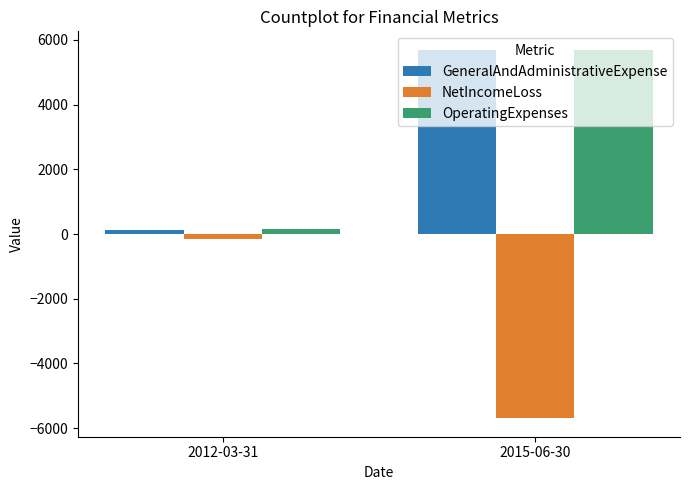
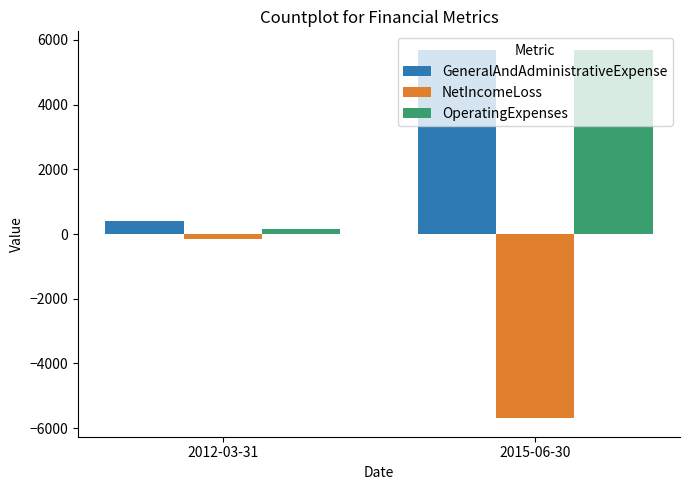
GeneralAndAdministrativeExpense, 2012-03-31: 100 -> 400
